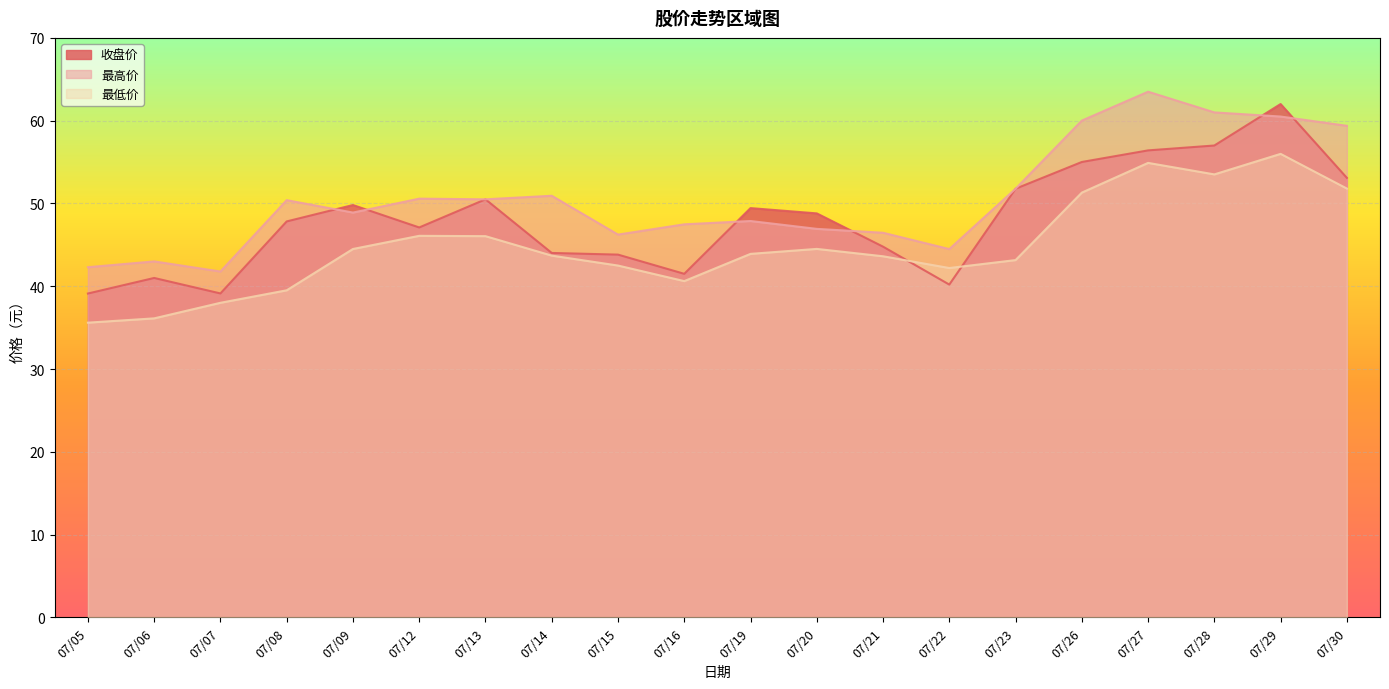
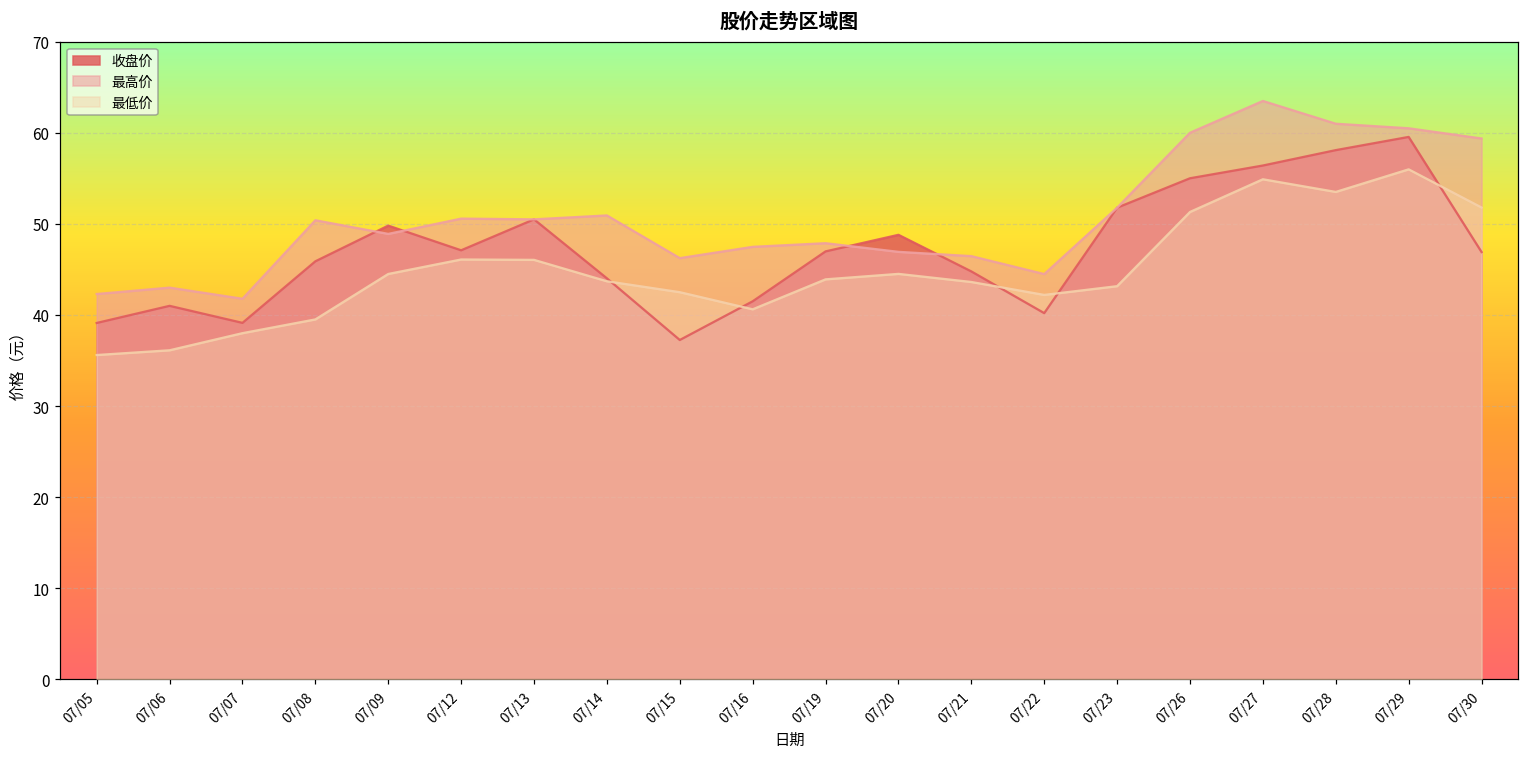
收盘价, 07/08: 48 -> 46
收盘价, 07/15: 44 -> 37
收盘价, 07/19: 49 -> 47
收盘价, 07/28: 57 -> 58
收盘价, 07/29: 62 -> 60
收盘价, 07/30: 53 -> 47
